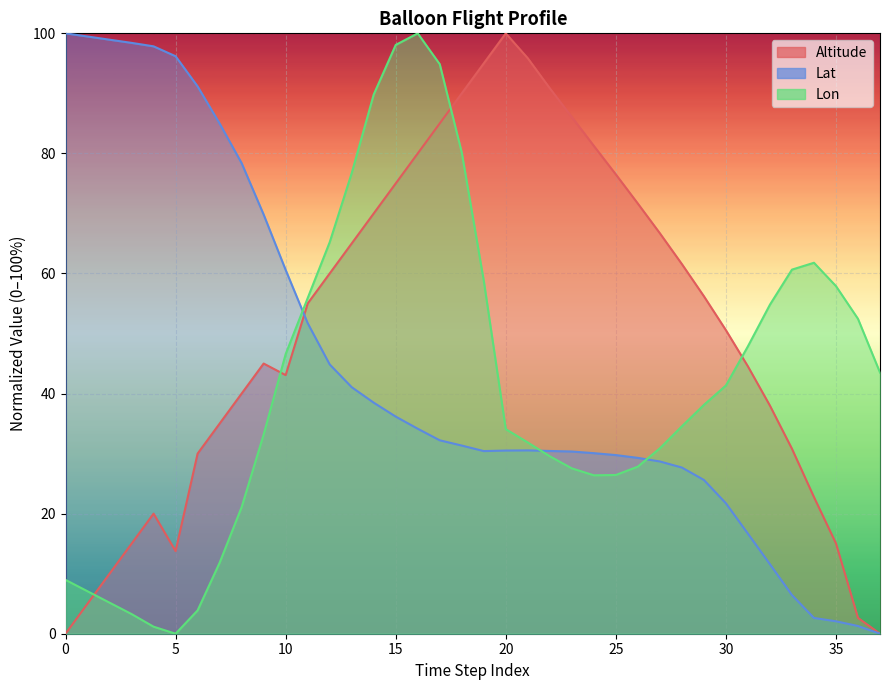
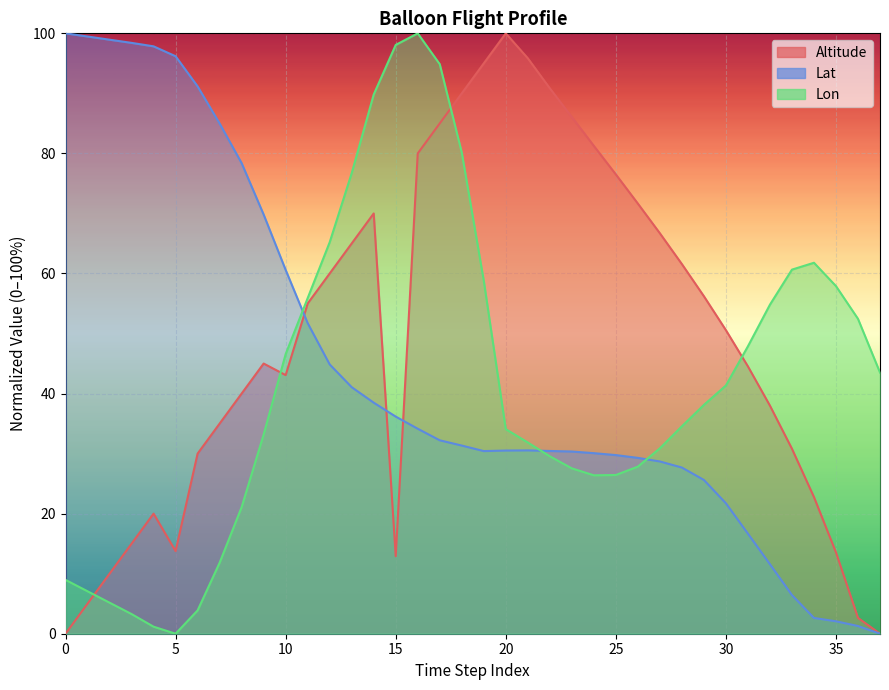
Altitude, 15: 75 -> 13
Altitude, 35: 15 -> 14
